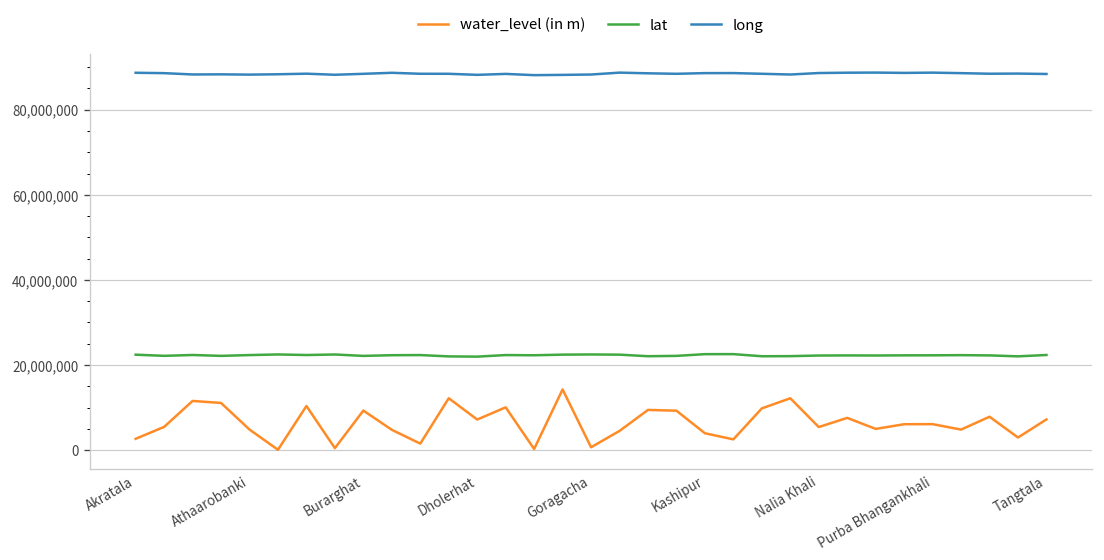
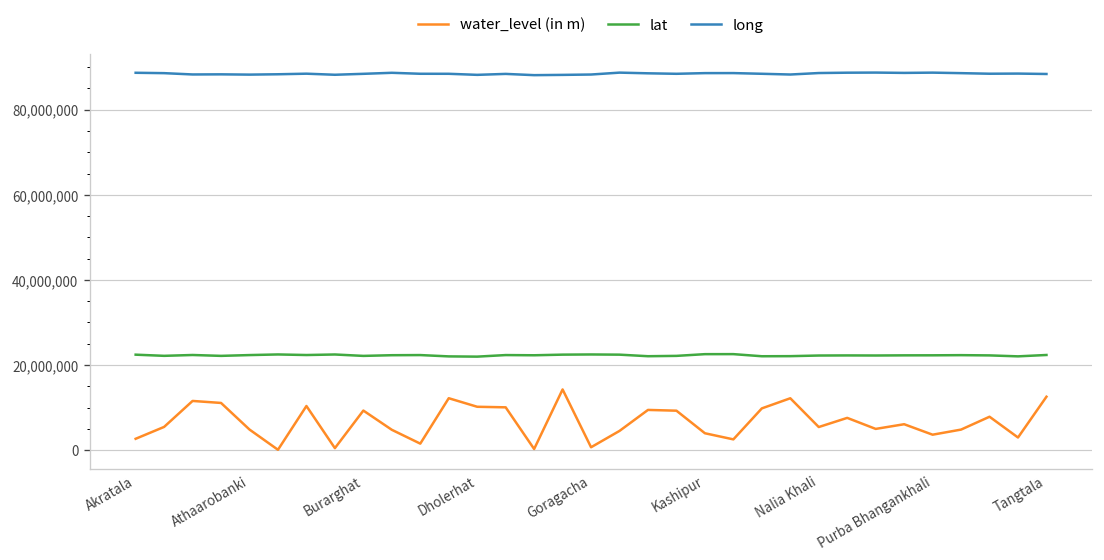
water_level (in m), Dholerhat: 7,000,000 -> 10,000,000
water_level (in m), Purba Bhangankhali: 6,000,000 -> 4,000,000
water_level (in m), Tangtala: 7,000,000 -> 13,000,000
